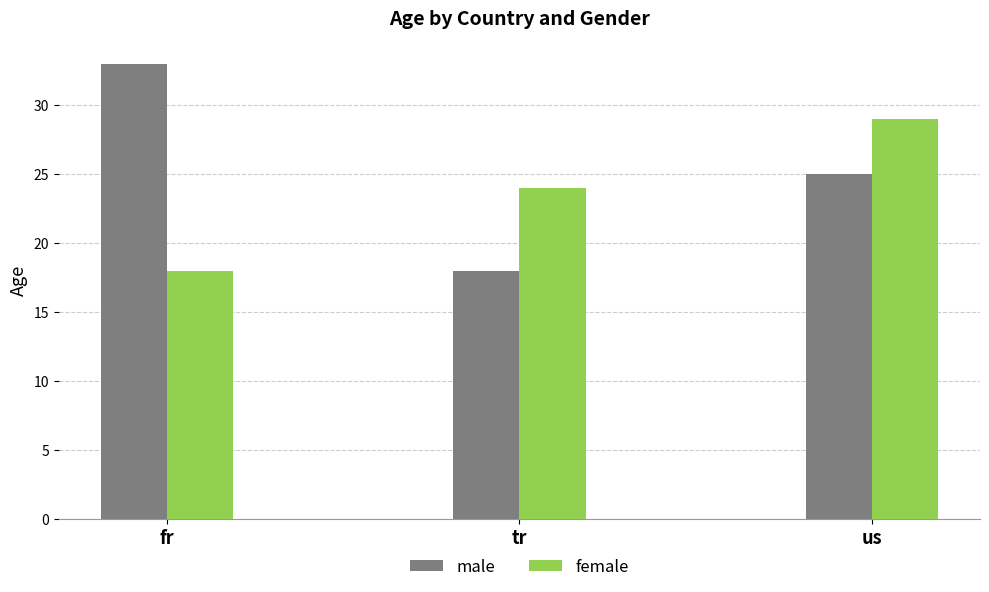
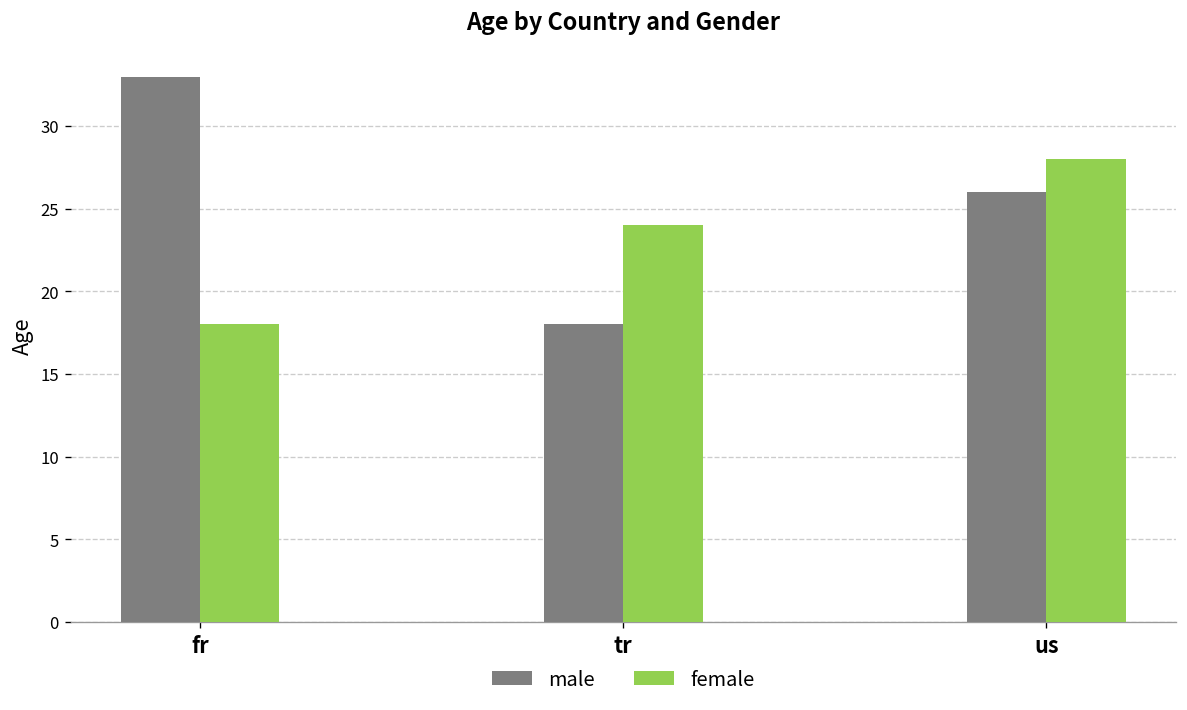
male, us: 25 -> 26
female, us: 29 -> 28
